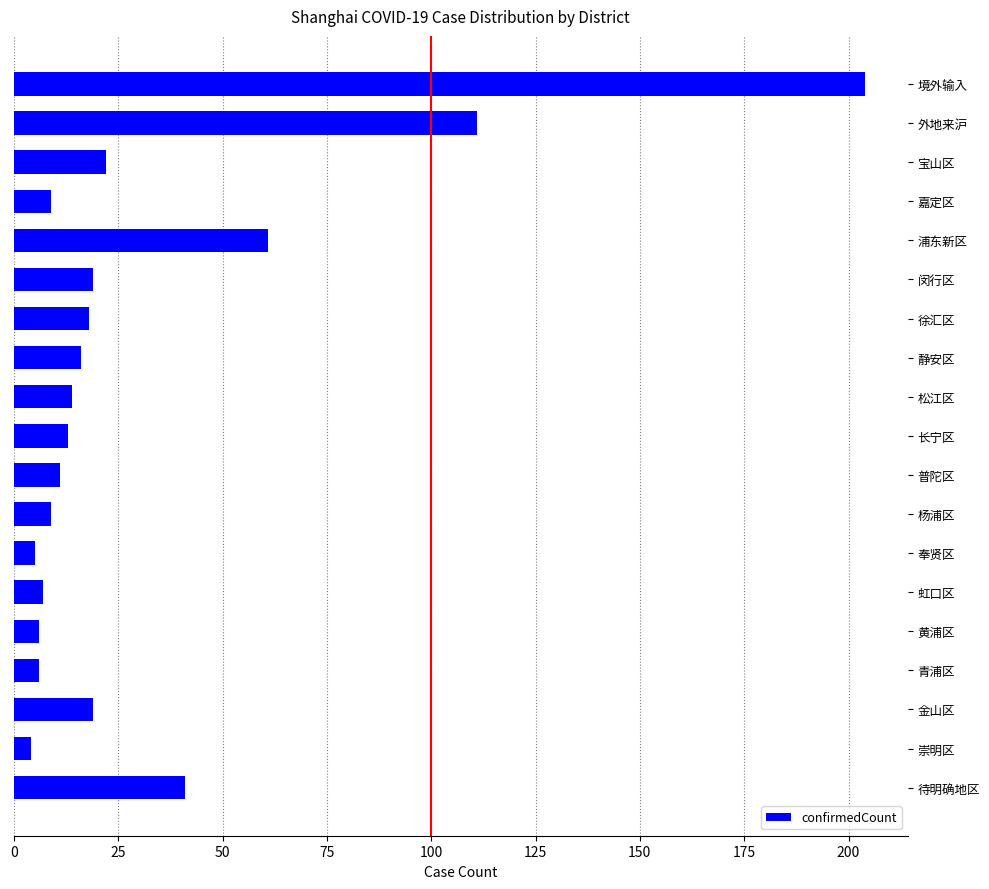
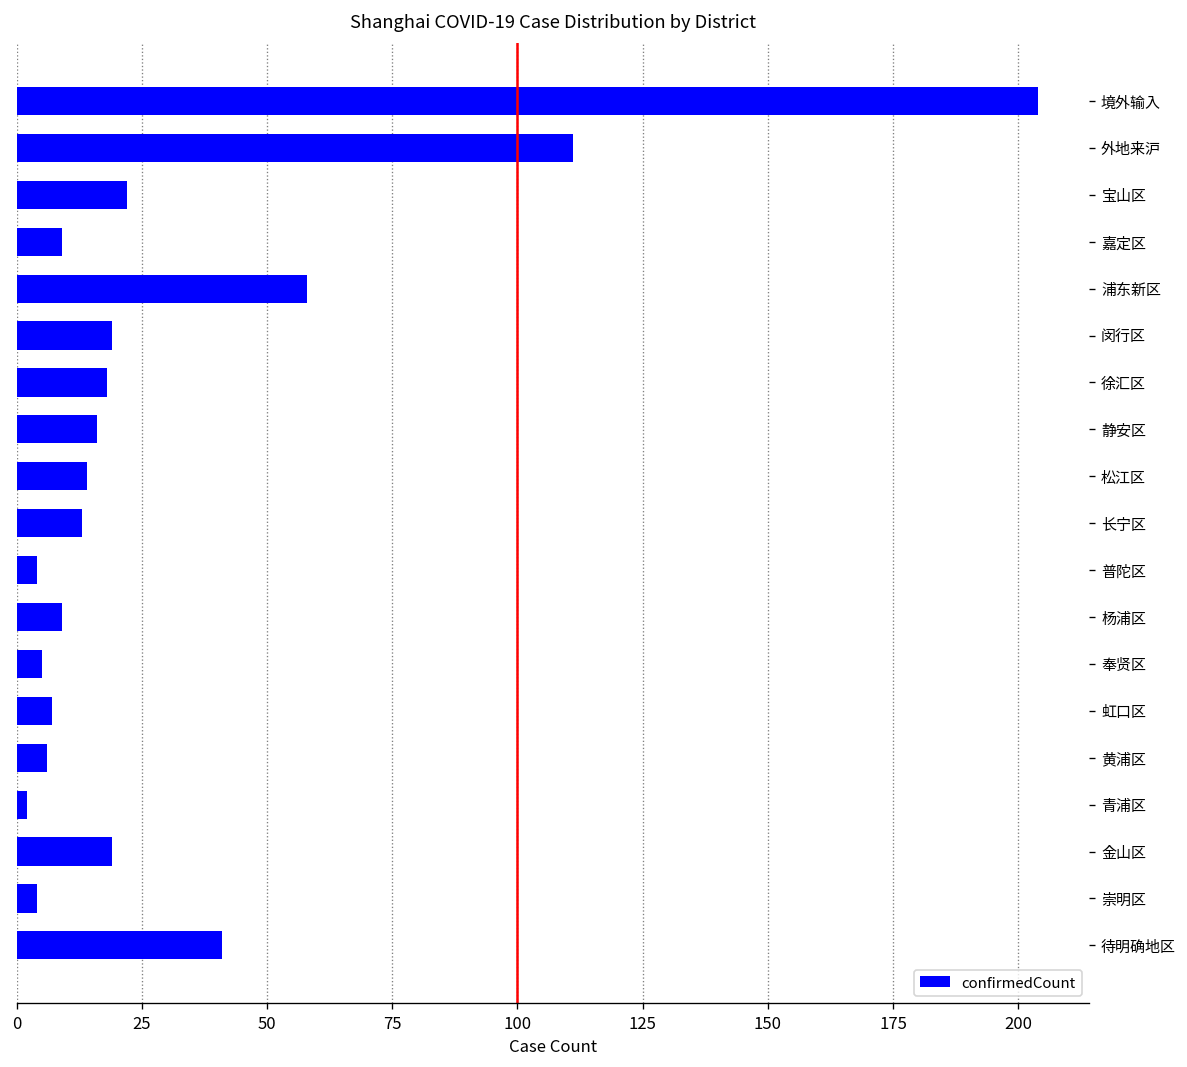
浦东新区: 61 -> 58
普陀区: 11 -> 4
青浦区: 6 -> 2
